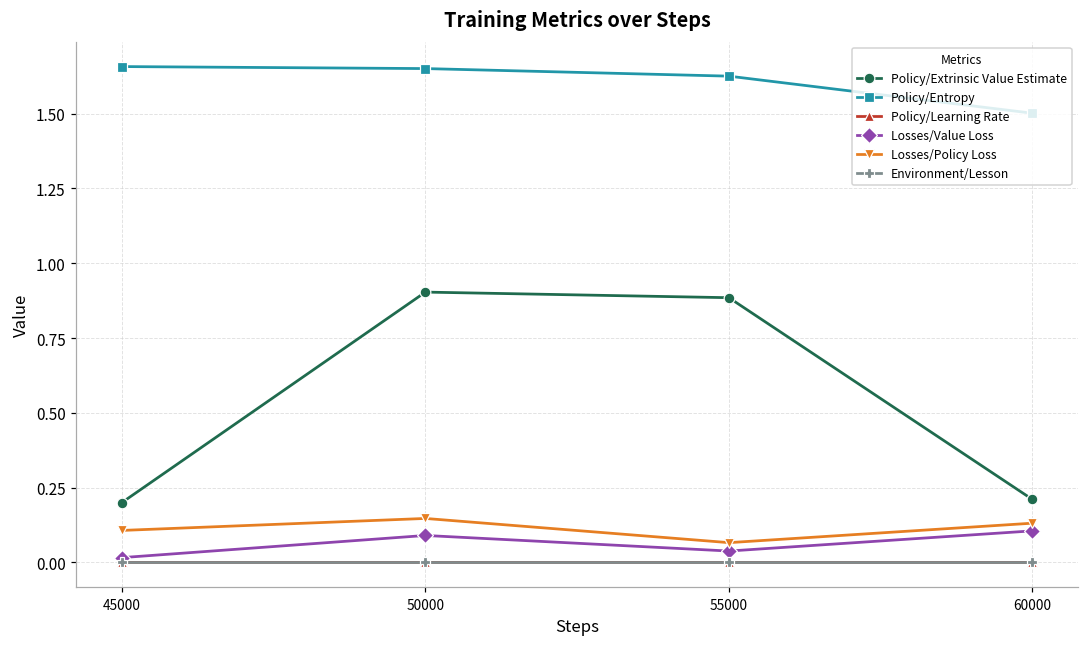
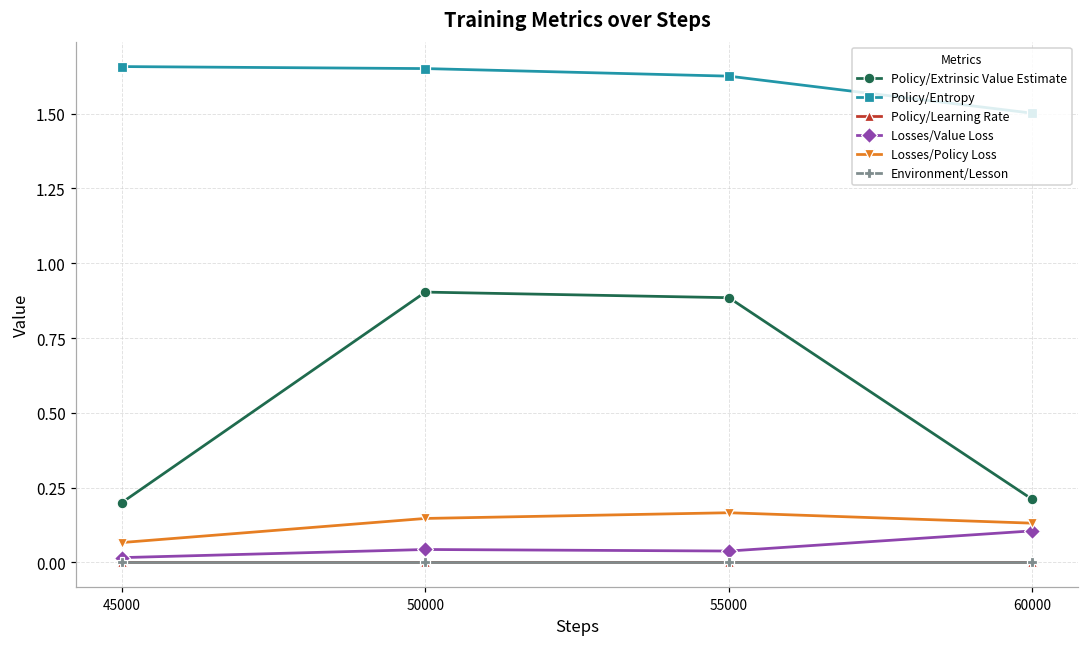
Losses/Policy Loss, 45000: 0.11 -> 0.07
Losses/Value Loss, 50000: 0.09 -> 0.04
Losses/Policy Loss, 55000: 0.07 -> 0.17
